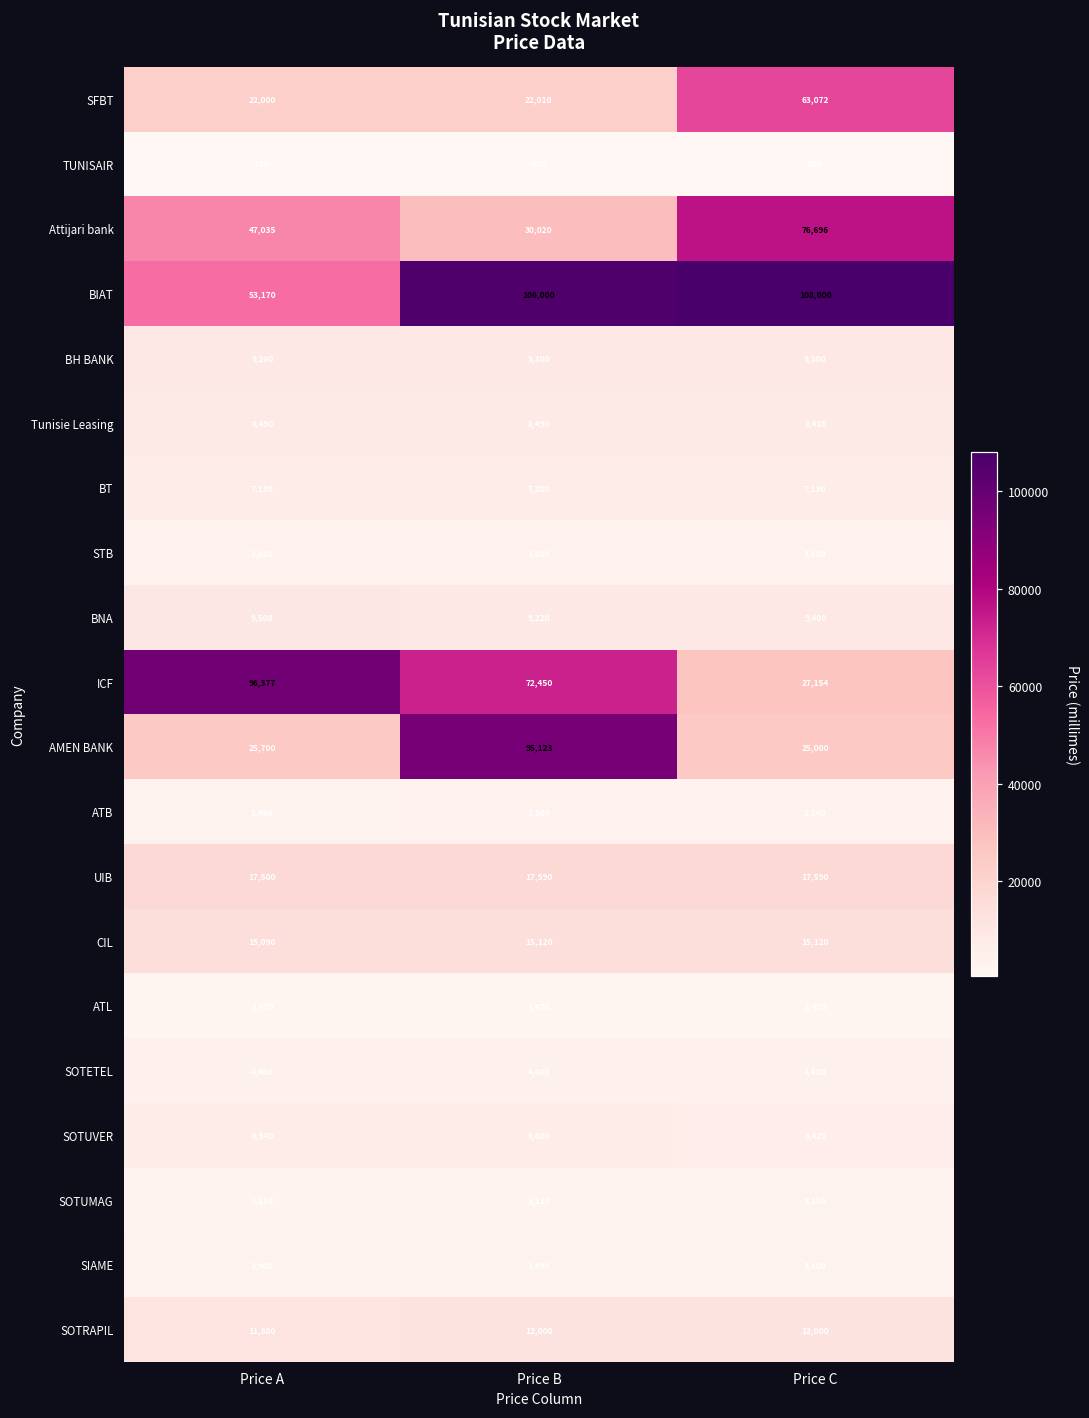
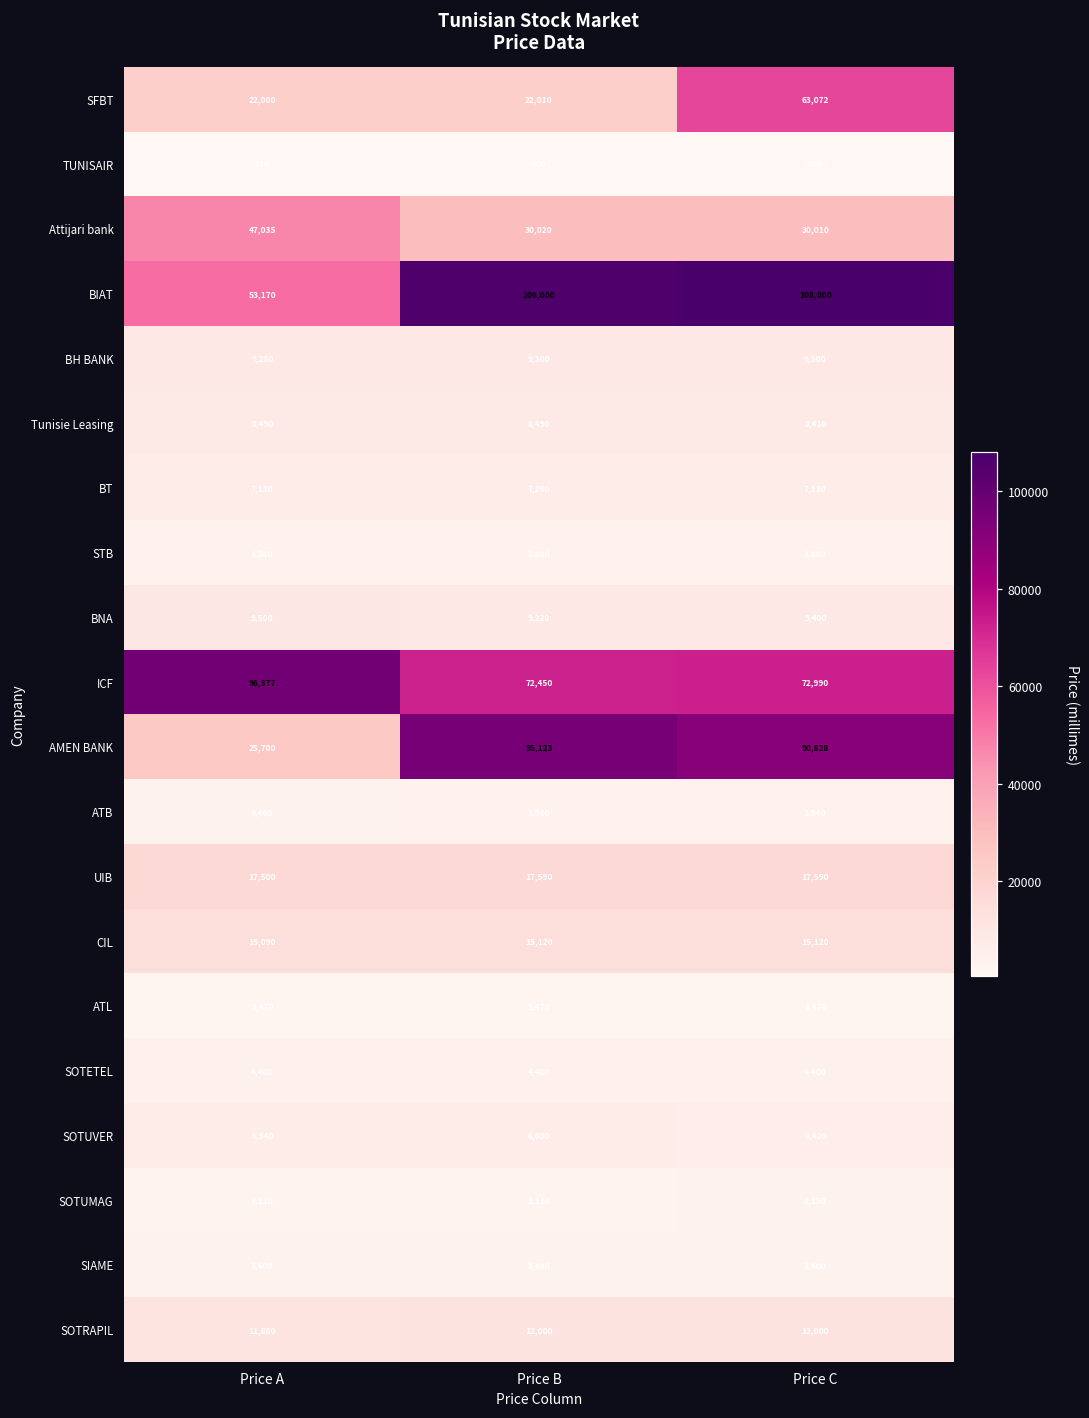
Attijari bank, Price C: 76,696 -> 30,010
ICF, Price C: 27,154 -> 72,990
AMEN BANK, Price C: 25,000 -> 90,828
